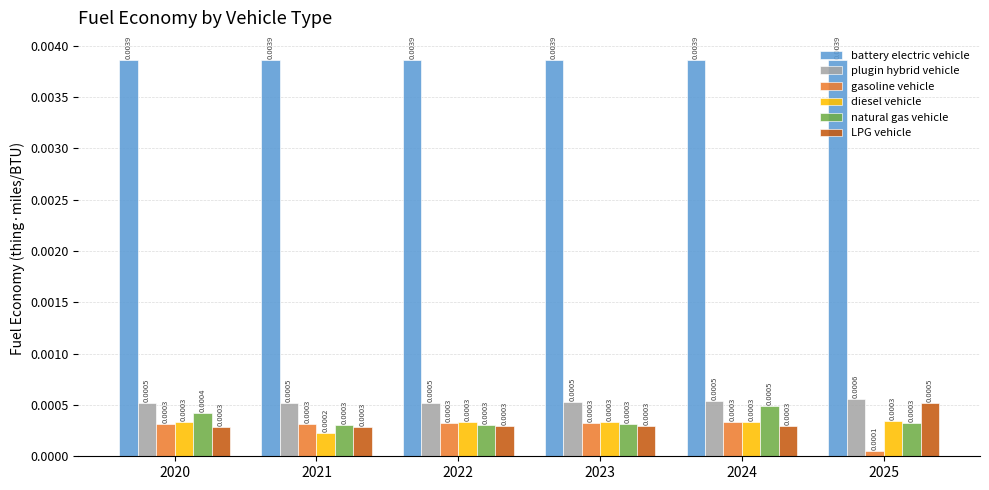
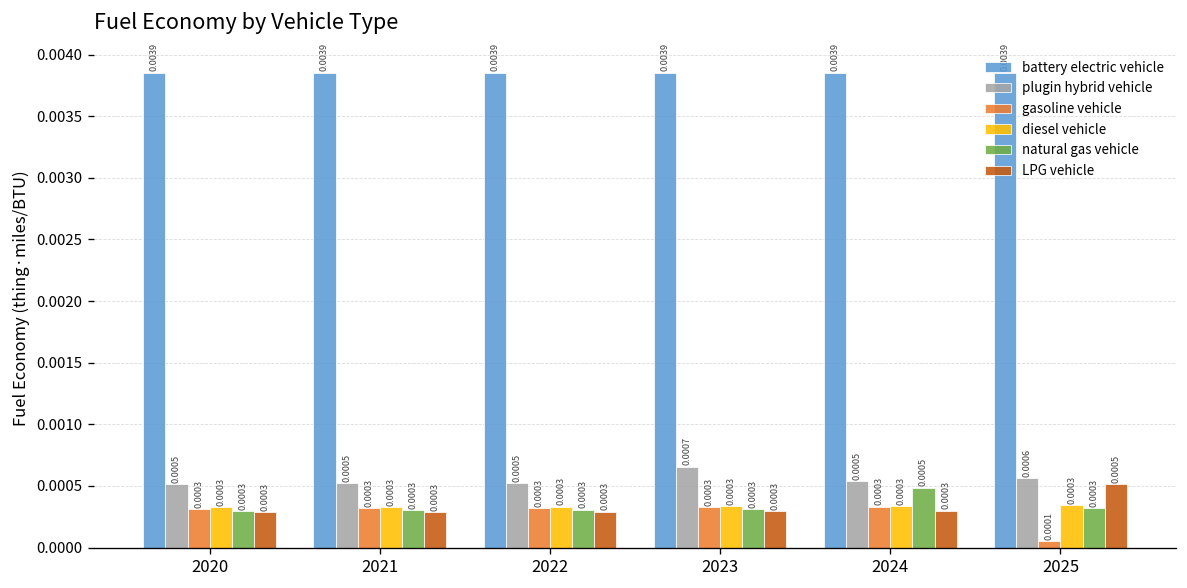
natural gas vehicle, 2020: 0.0004 -> 0.0003
diesel vehicle, 2021: 0.0002 -> 0.0003
plugin hybrid vehicle, 2023: 0.0005 -> 0.0007
